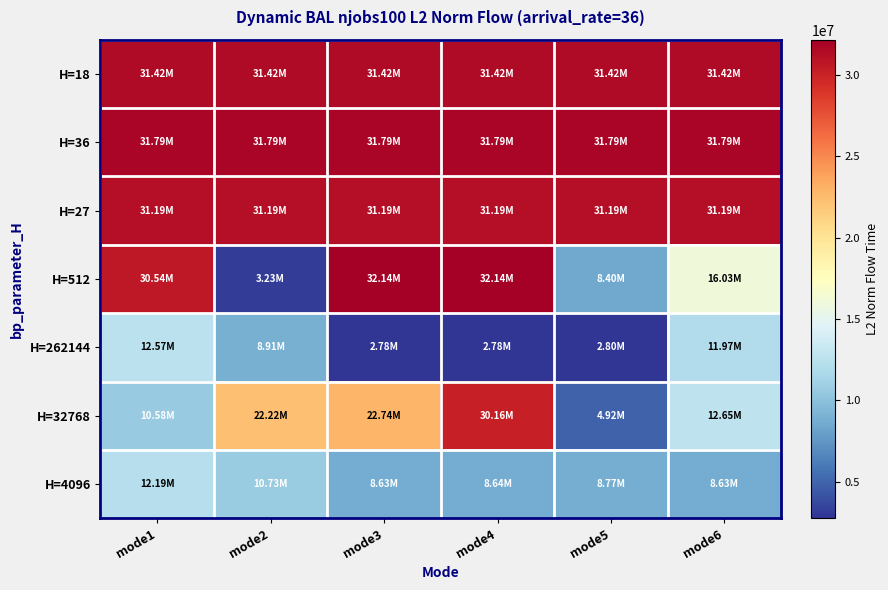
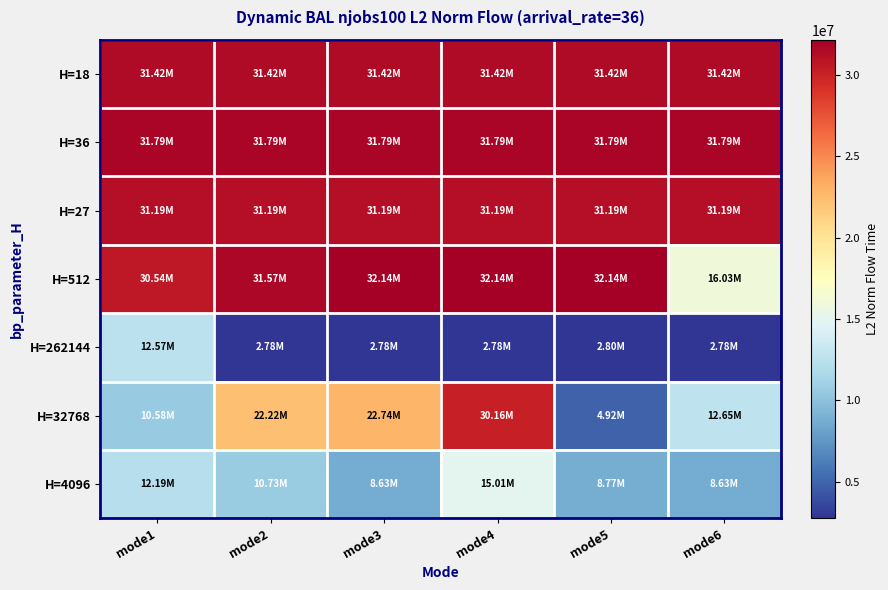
H=512, mode2: 3.23M -> 31.57M
H=512, mode5: 8.40M -> 32.14M
H=262144, mode2: 8.91M -> 2.78M
H=262144, mode6: 11.97M -> 2.78M
H=4096, mode4: 8.64M -> 15.01M
